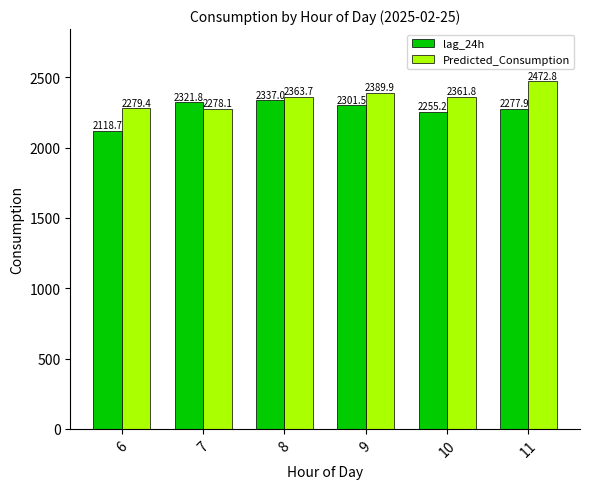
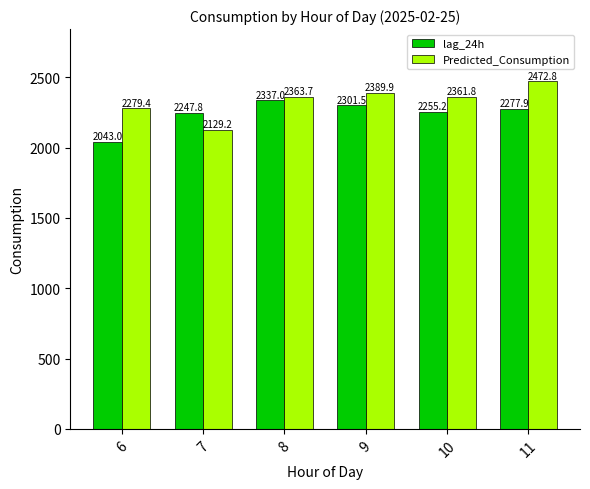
lag_24h, 6: 2118.7 -> 2043.0
lag_24h, 7: 2321.8 -> 2247.8
Predicted_Consumption, 7: 2278.1 -> 2129.2
